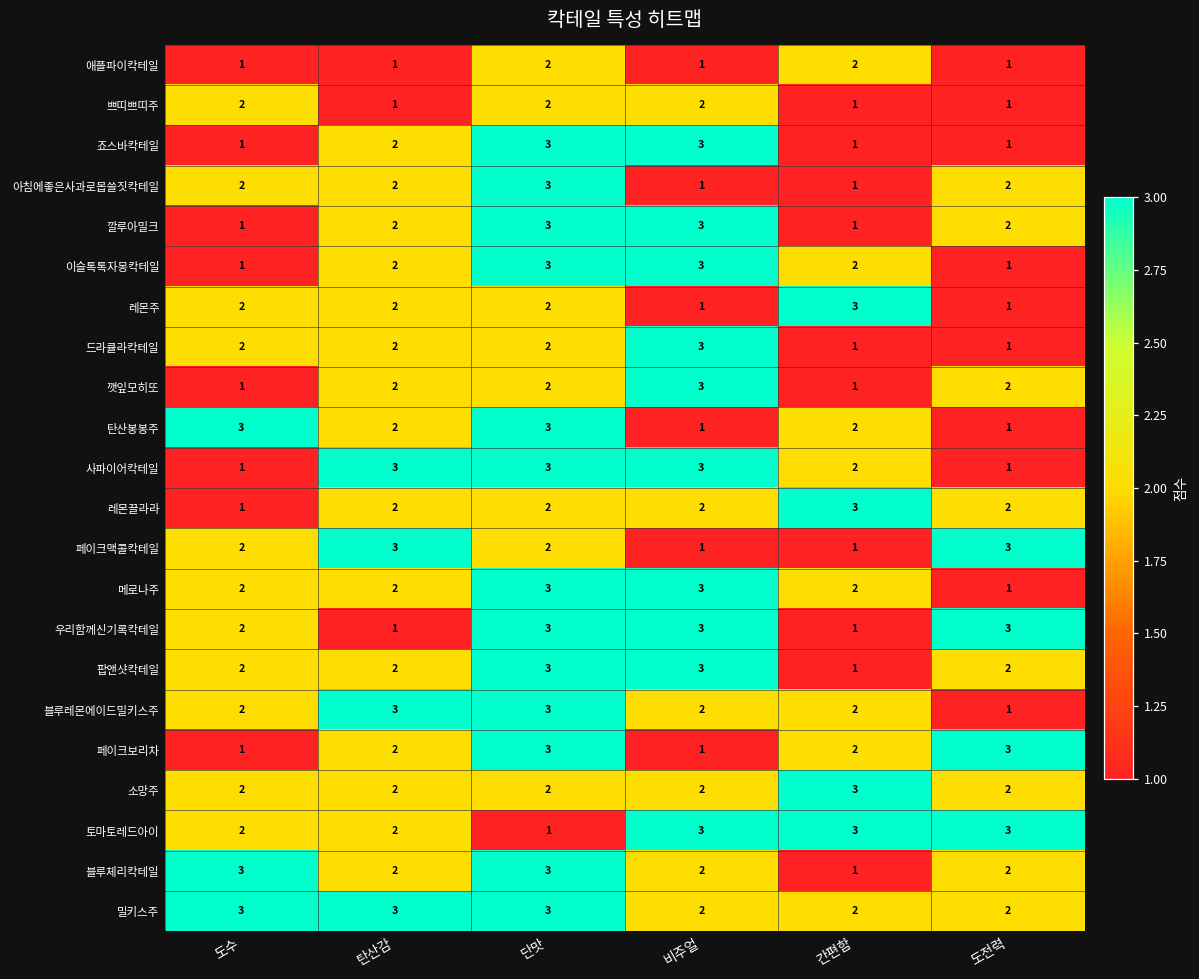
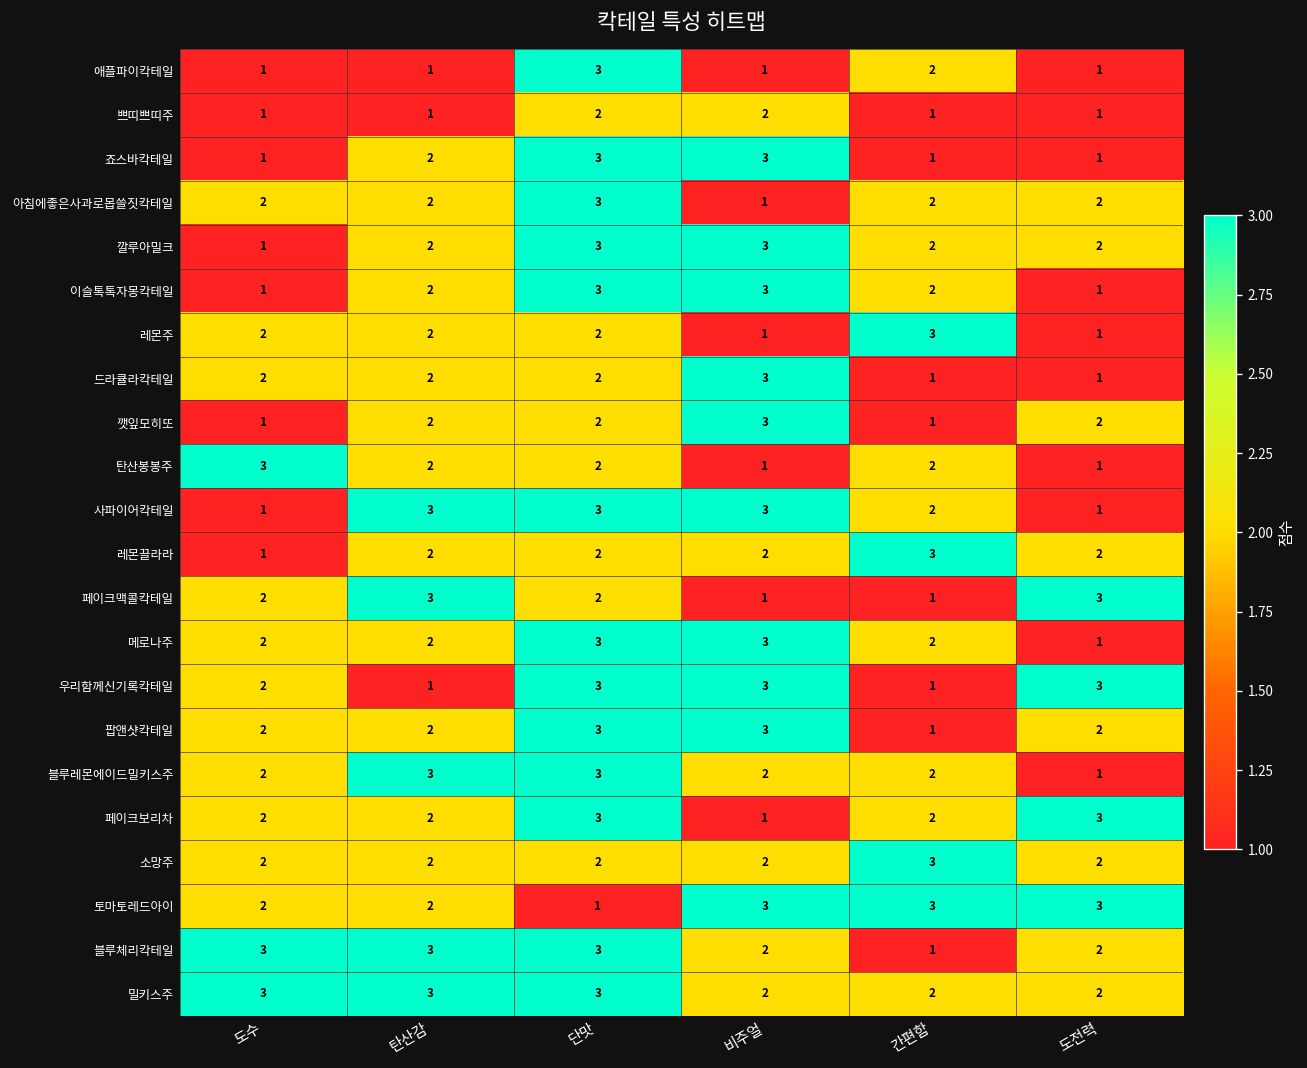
애플파이칵테일, 단맛: 2 -> 3
쁘띠쁘띠주, 도수: 2 -> 1
아침에좋은사과로몹쓸짓칵테일, 간편함: 1 -> 2
깔루아밀크, 간편함: 1 -> 2
탄산봉봉주, 단맛: 3 -> 2
페이크보리차, 도수: 1 -> 2
블루체리칵테일, 탄산감: 2 -> 3
